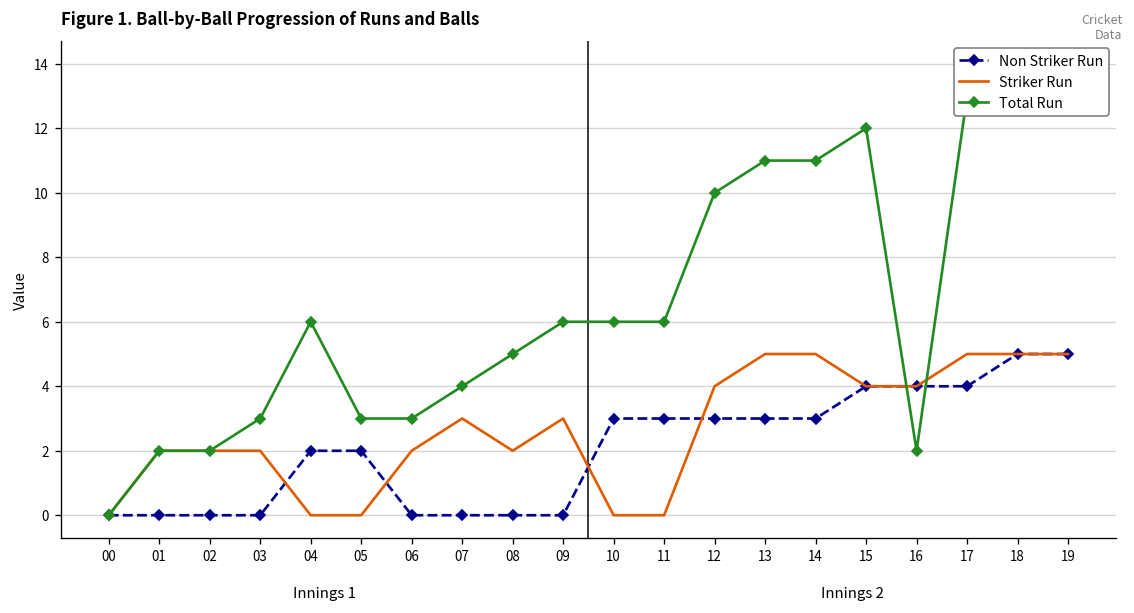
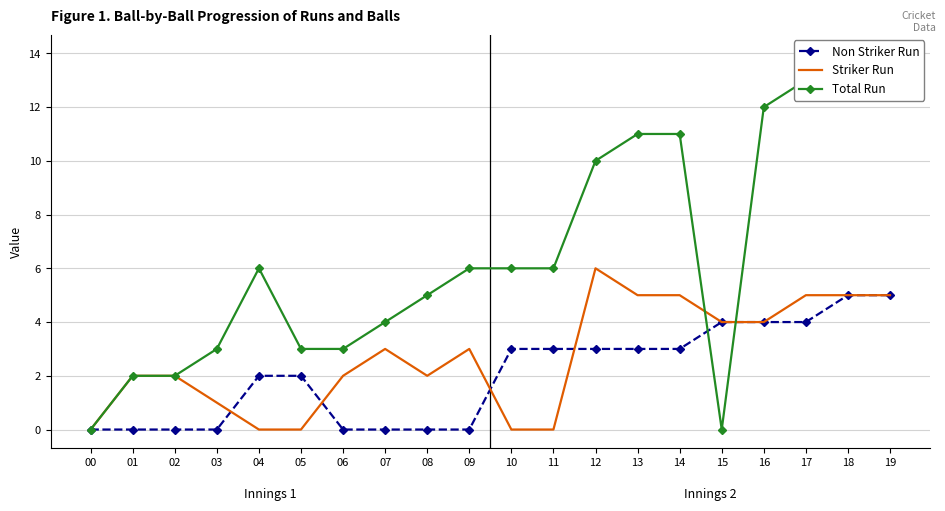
Striker Run, 03: 2 -> 1
Striker Run, 12: 4 -> 6
Total Run, 15: 12 -> 0
Total Run, 16: 2 -> 12
